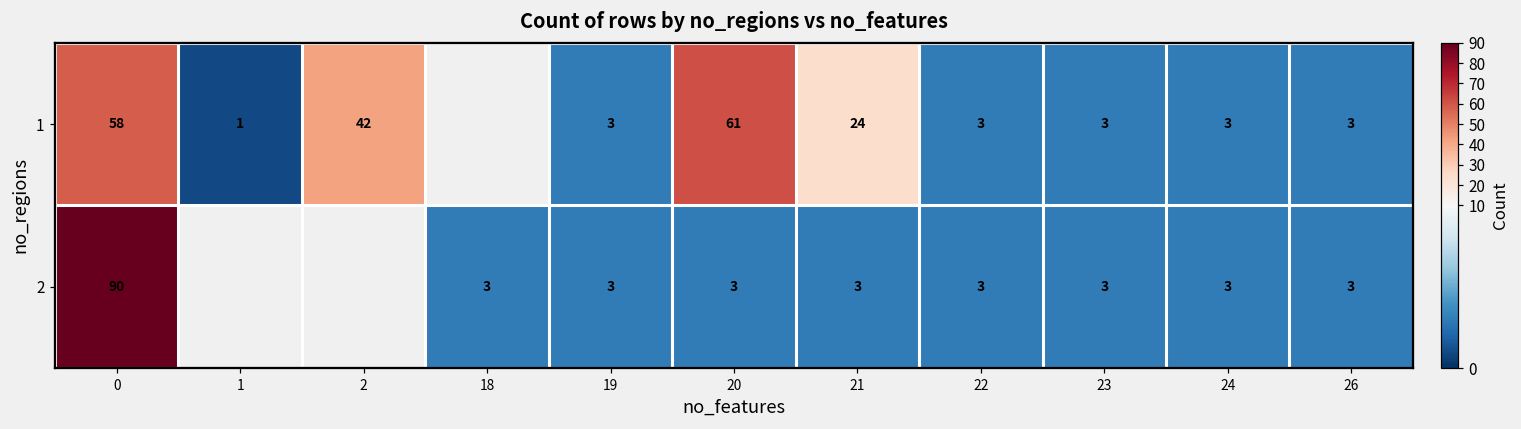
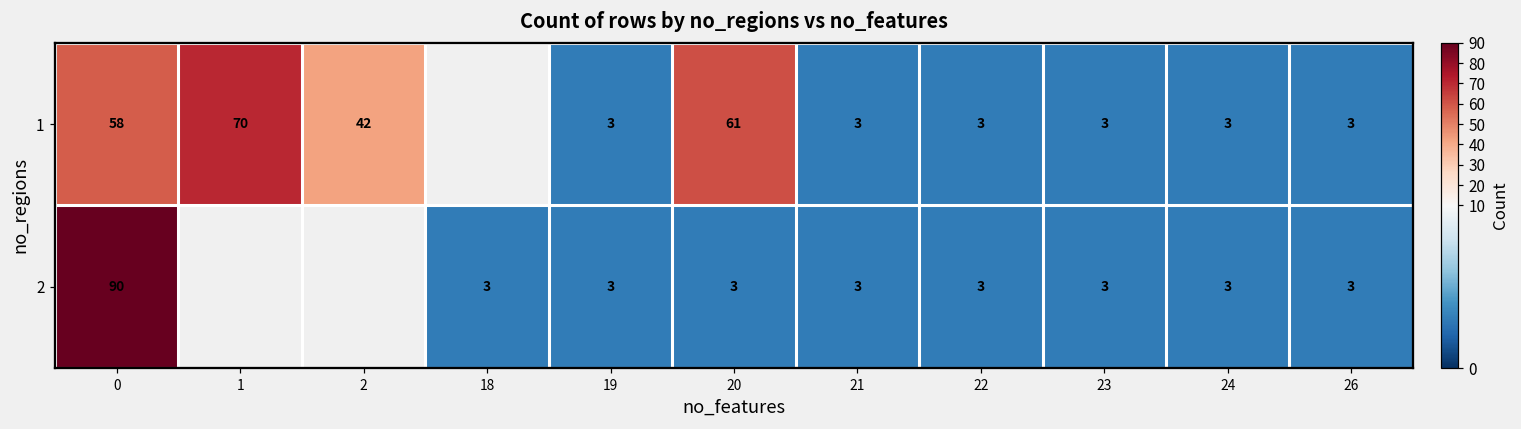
1, 1: 1 -> 70
1, 21: 24 -> 3
